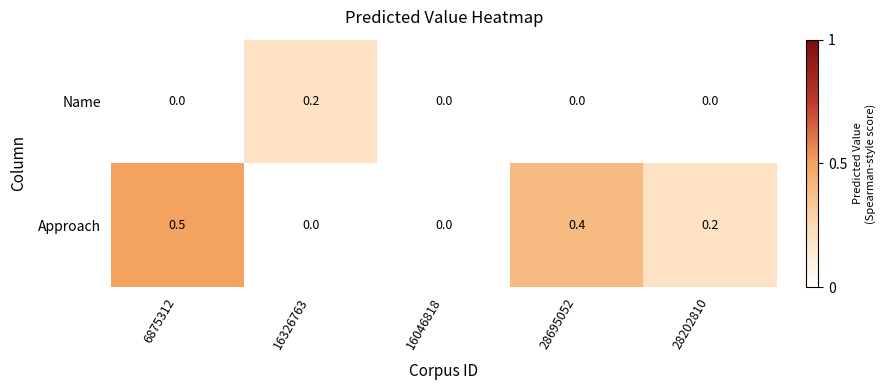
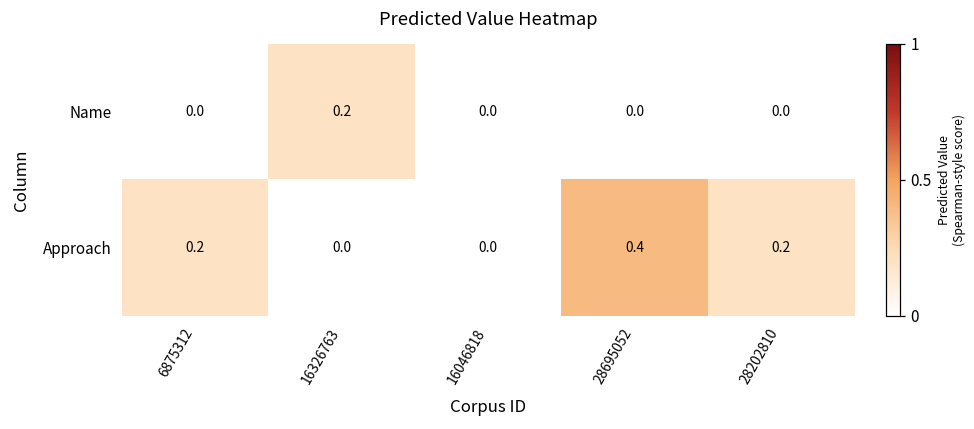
Approach, 6875312: 0.5 -> 0.2
